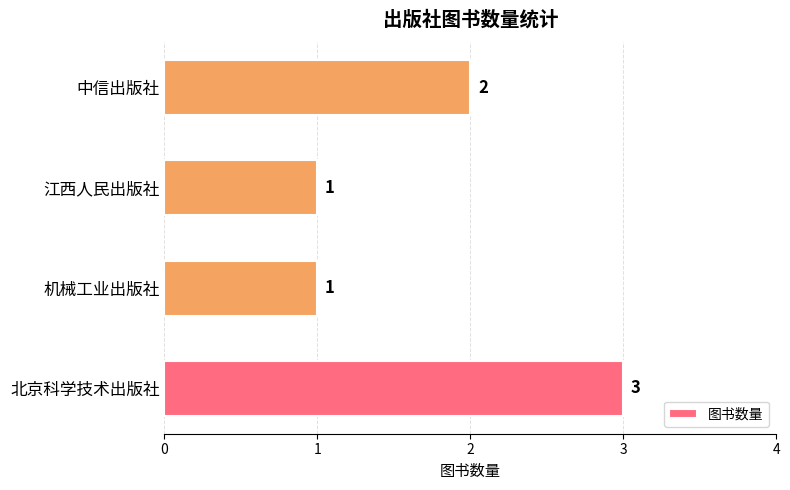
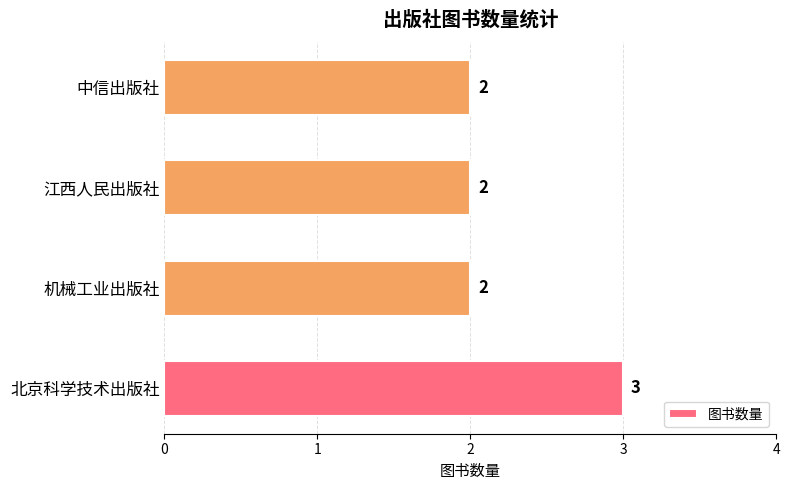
江西人民出版社: 1 -> 2
机械工业出版社: 1 -> 2
